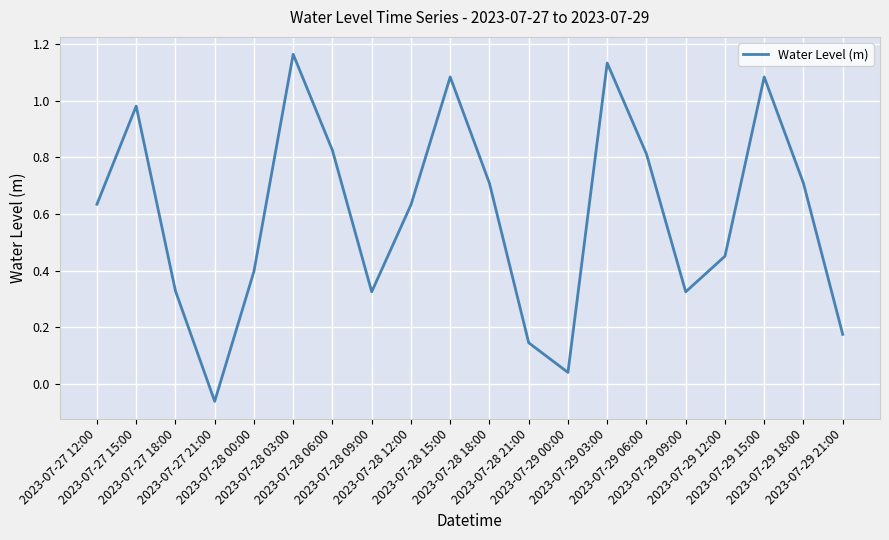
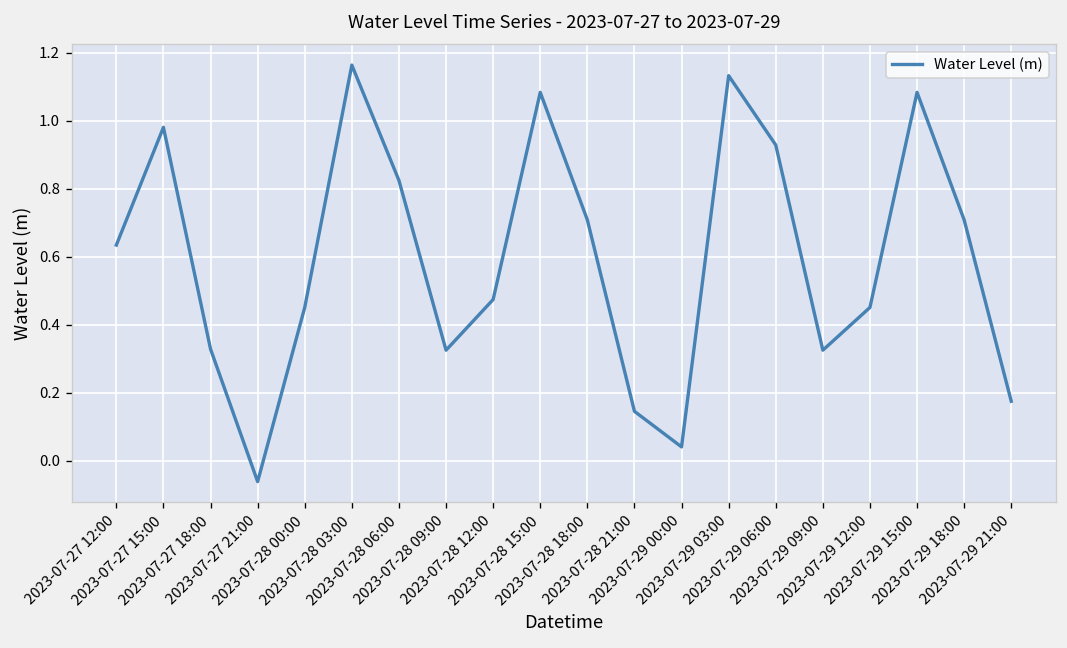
2023-07-28 00:00: 0.40 -> 0.45
2023-07-28 12:00: 0.63 -> 0.47
2023-07-29 06:00: 0.81 -> 0.93
